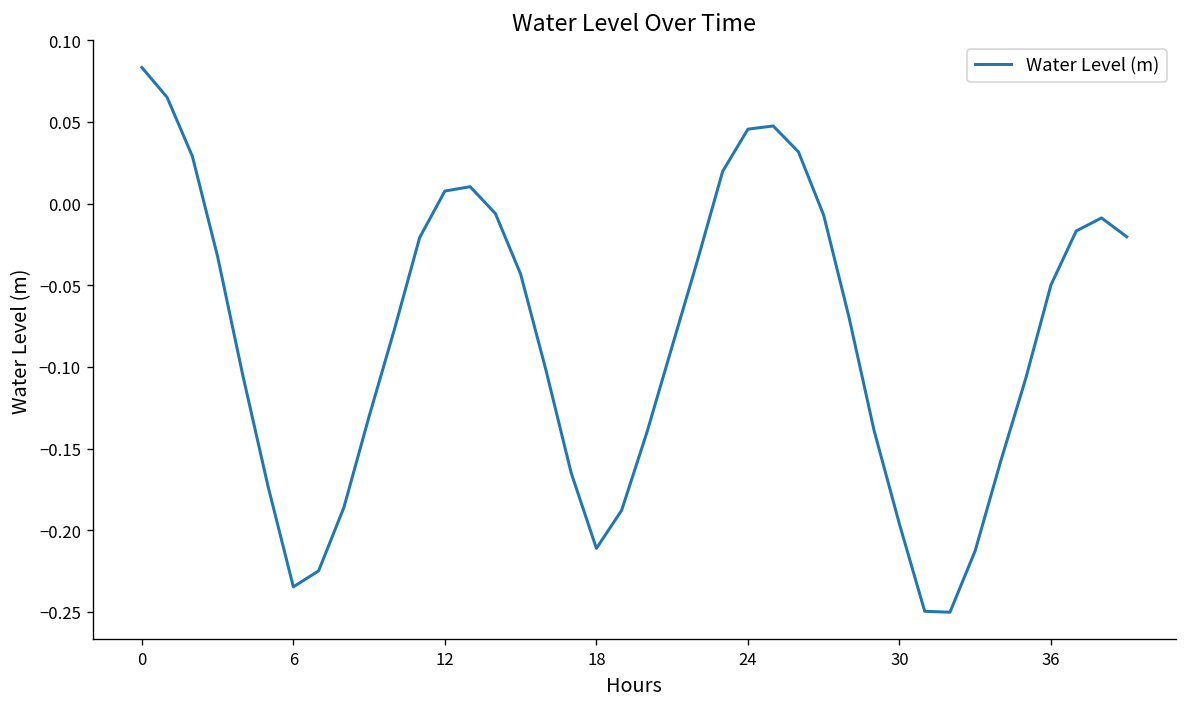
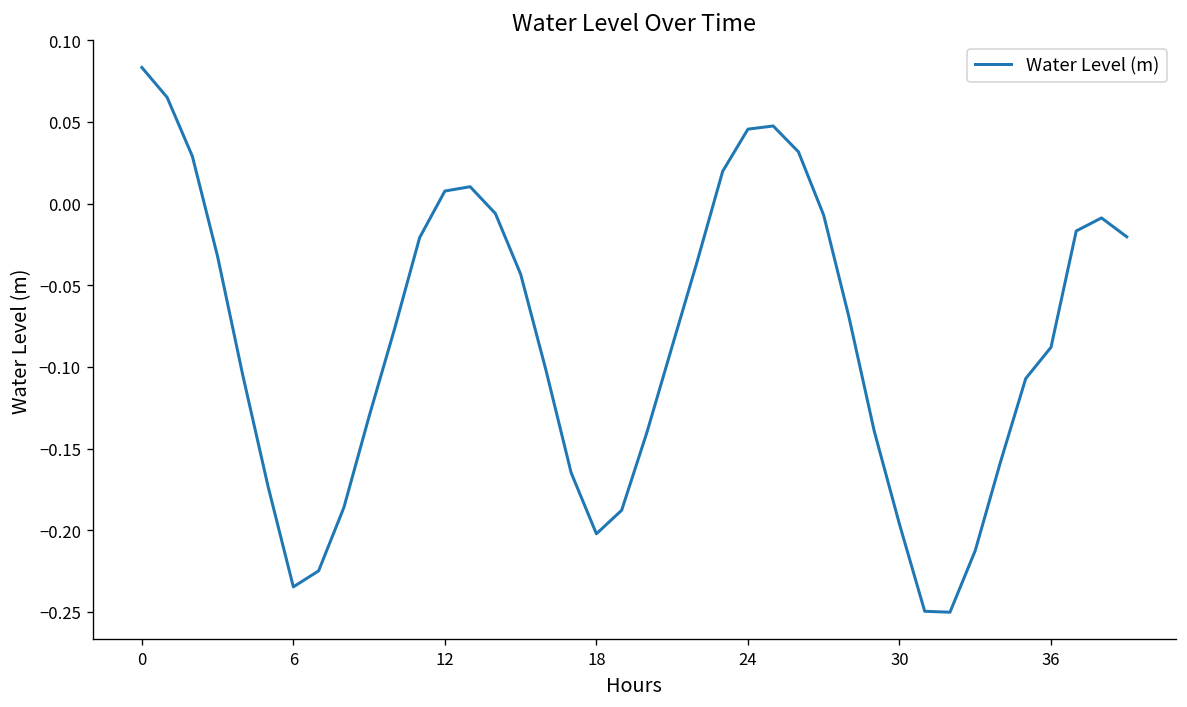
18: -0.211 -> -0.202
36: -0.050 -> -0.088
